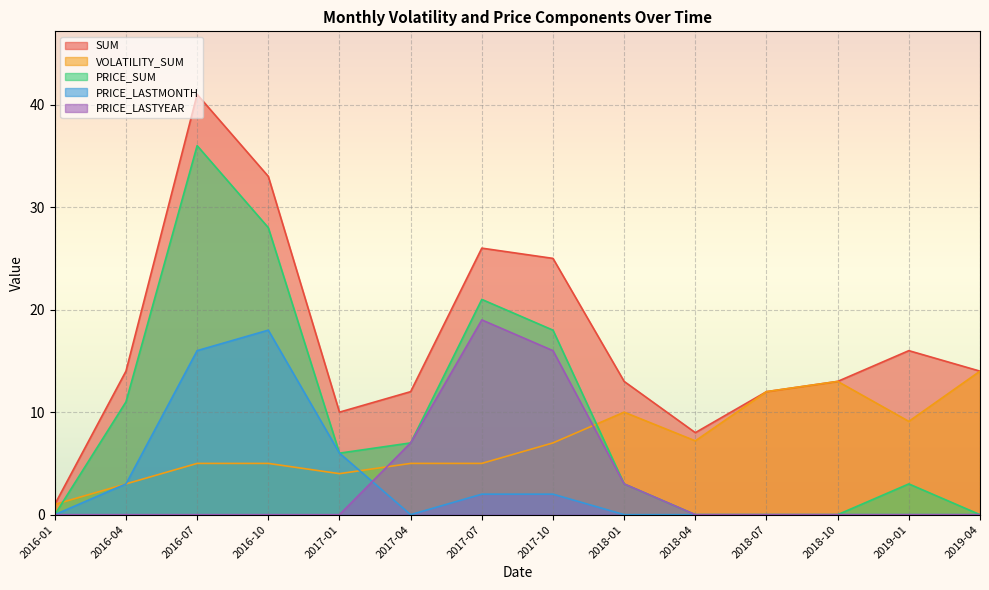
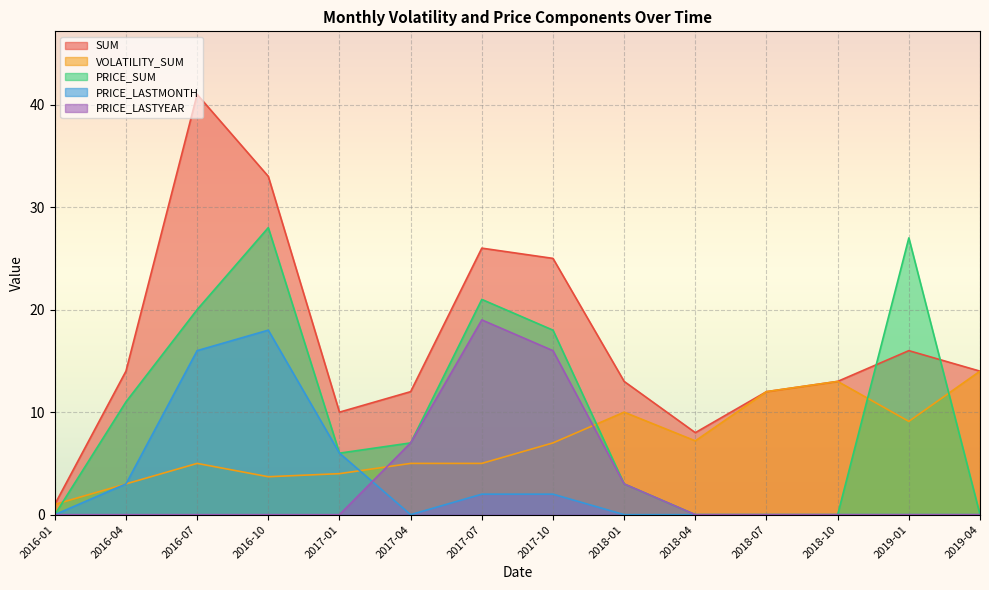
PRICE_SUM, 2016-07: 36 -> 20
VOLATILITY_SUM, 2016-10: 5.0 -> 3.7
PRICE_SUM, 2019-01: 3 -> 27
